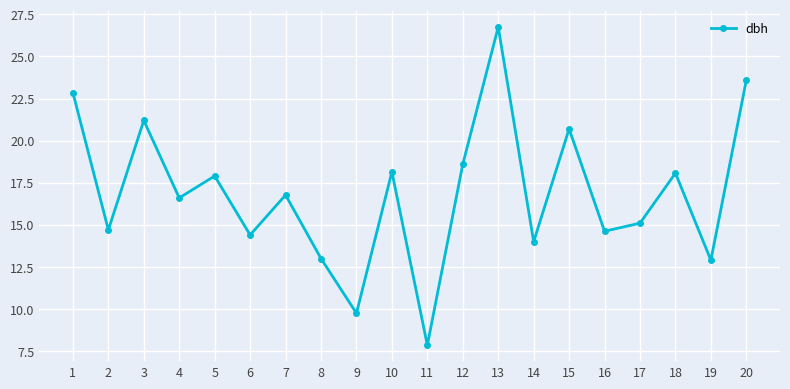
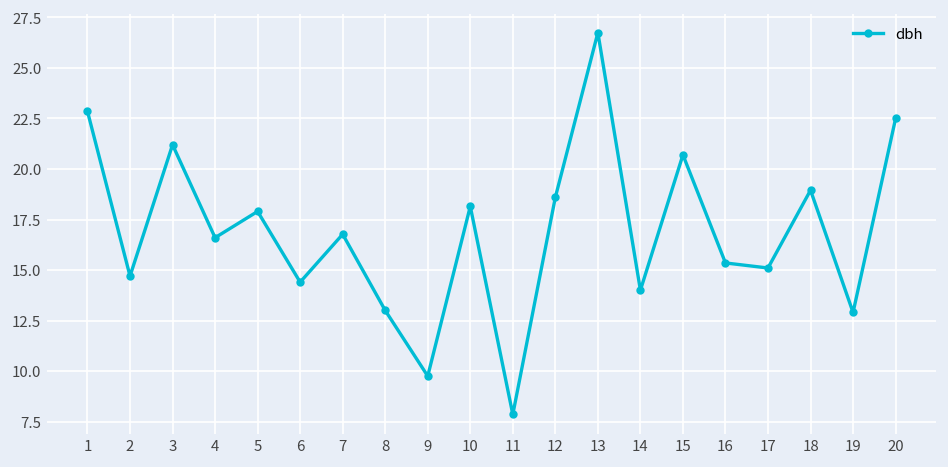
16: 14.6 -> 15.4
18: 18.1 -> 19.0
20: 23.6 -> 22.5
